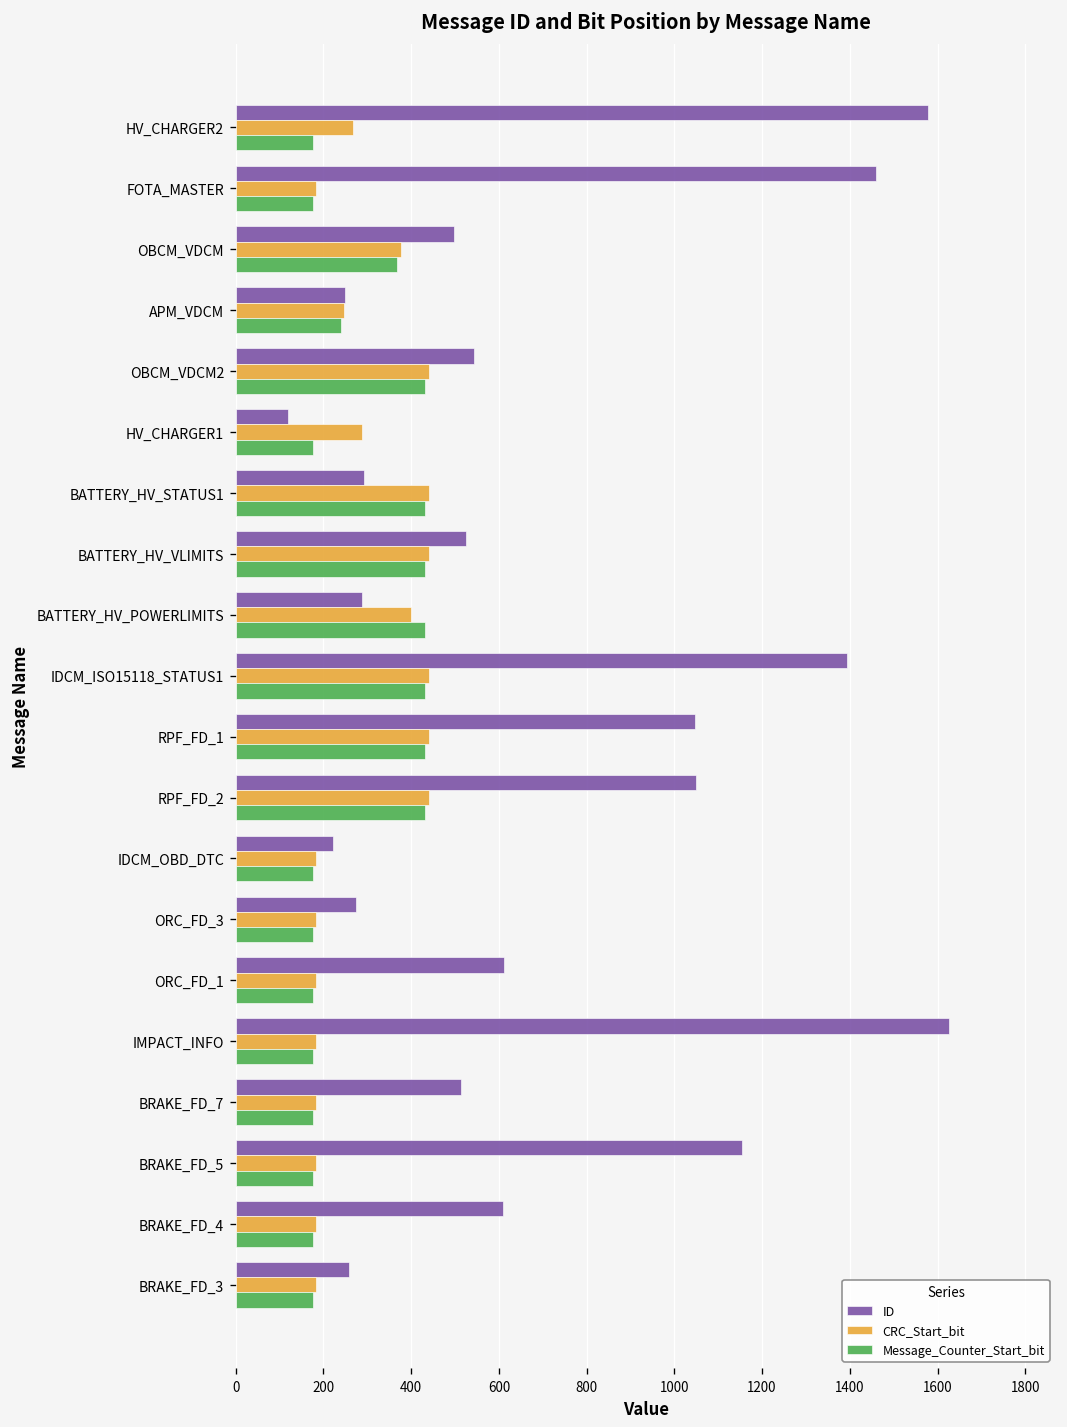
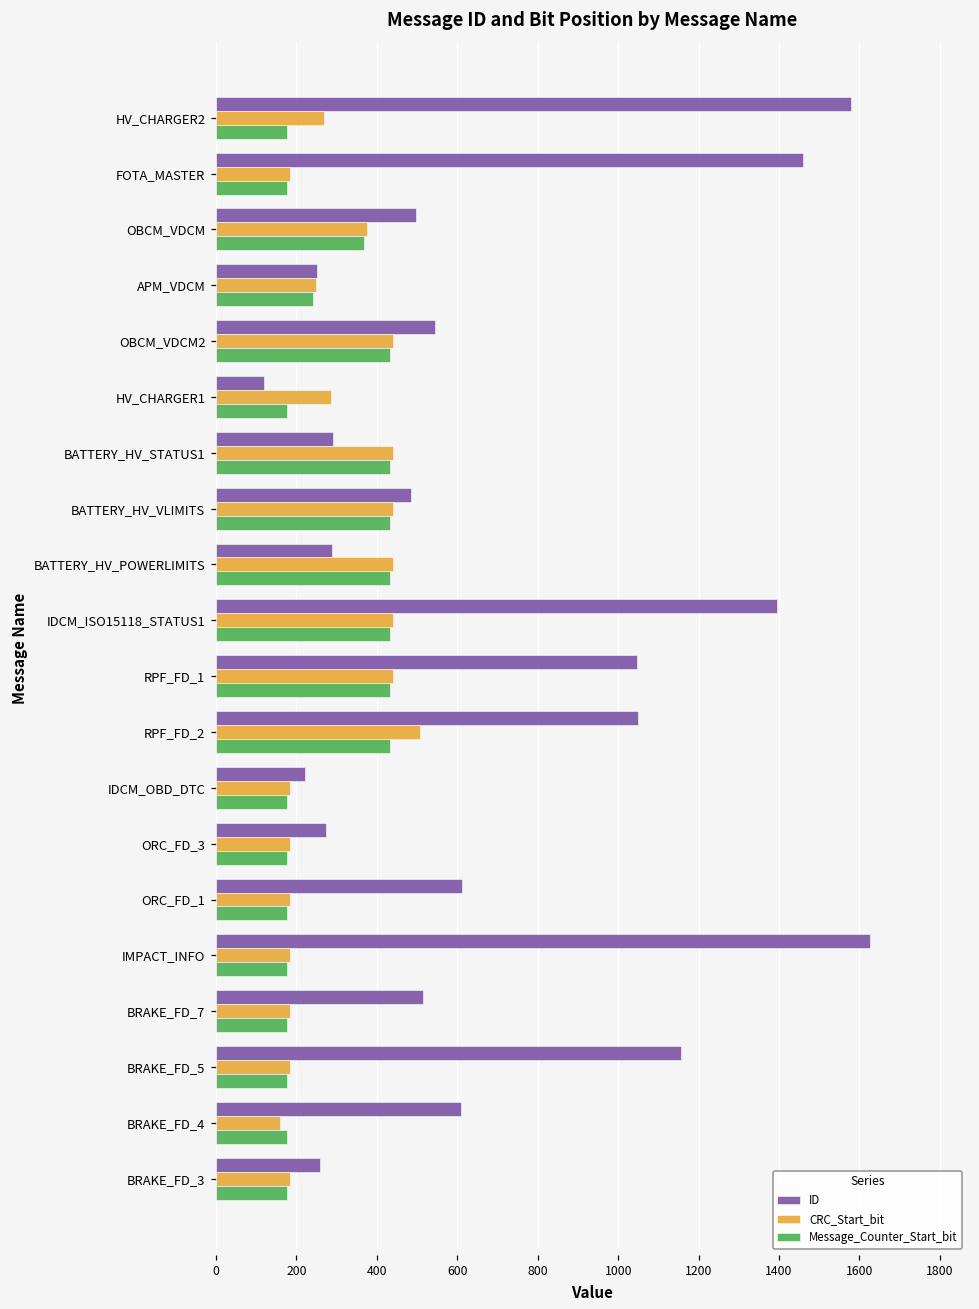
ID, BATTERY_HV_VLIMITS: 530 -> 490
CRC_Start_bit, BATTERY_HV_POWERLIMITS: 400 -> 440
CRC_Start_bit, RPF_FD_2: 440 -> 510
CRC_Start_bit, BRAKE_FD_4: 180 -> 160
